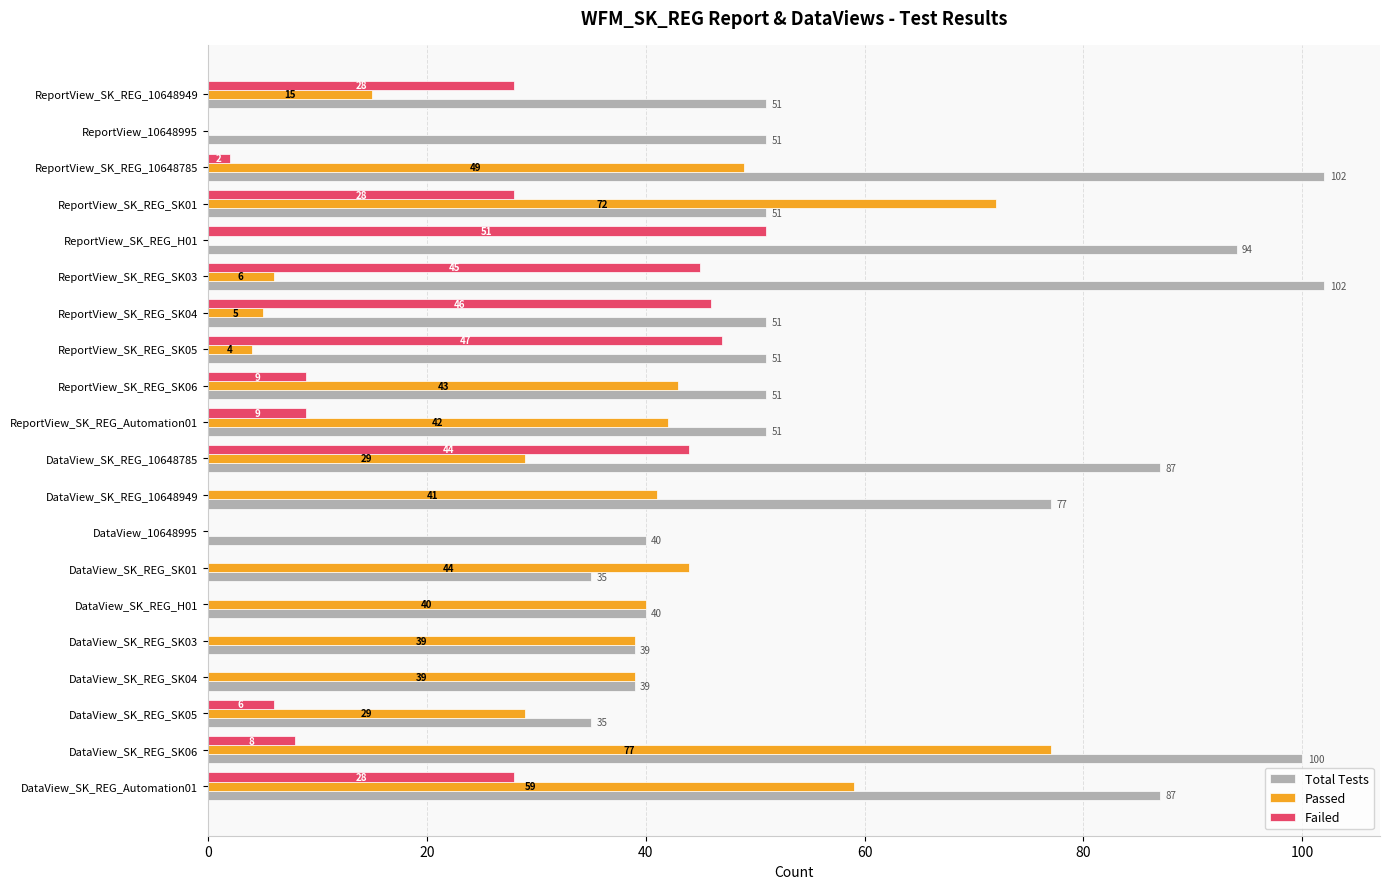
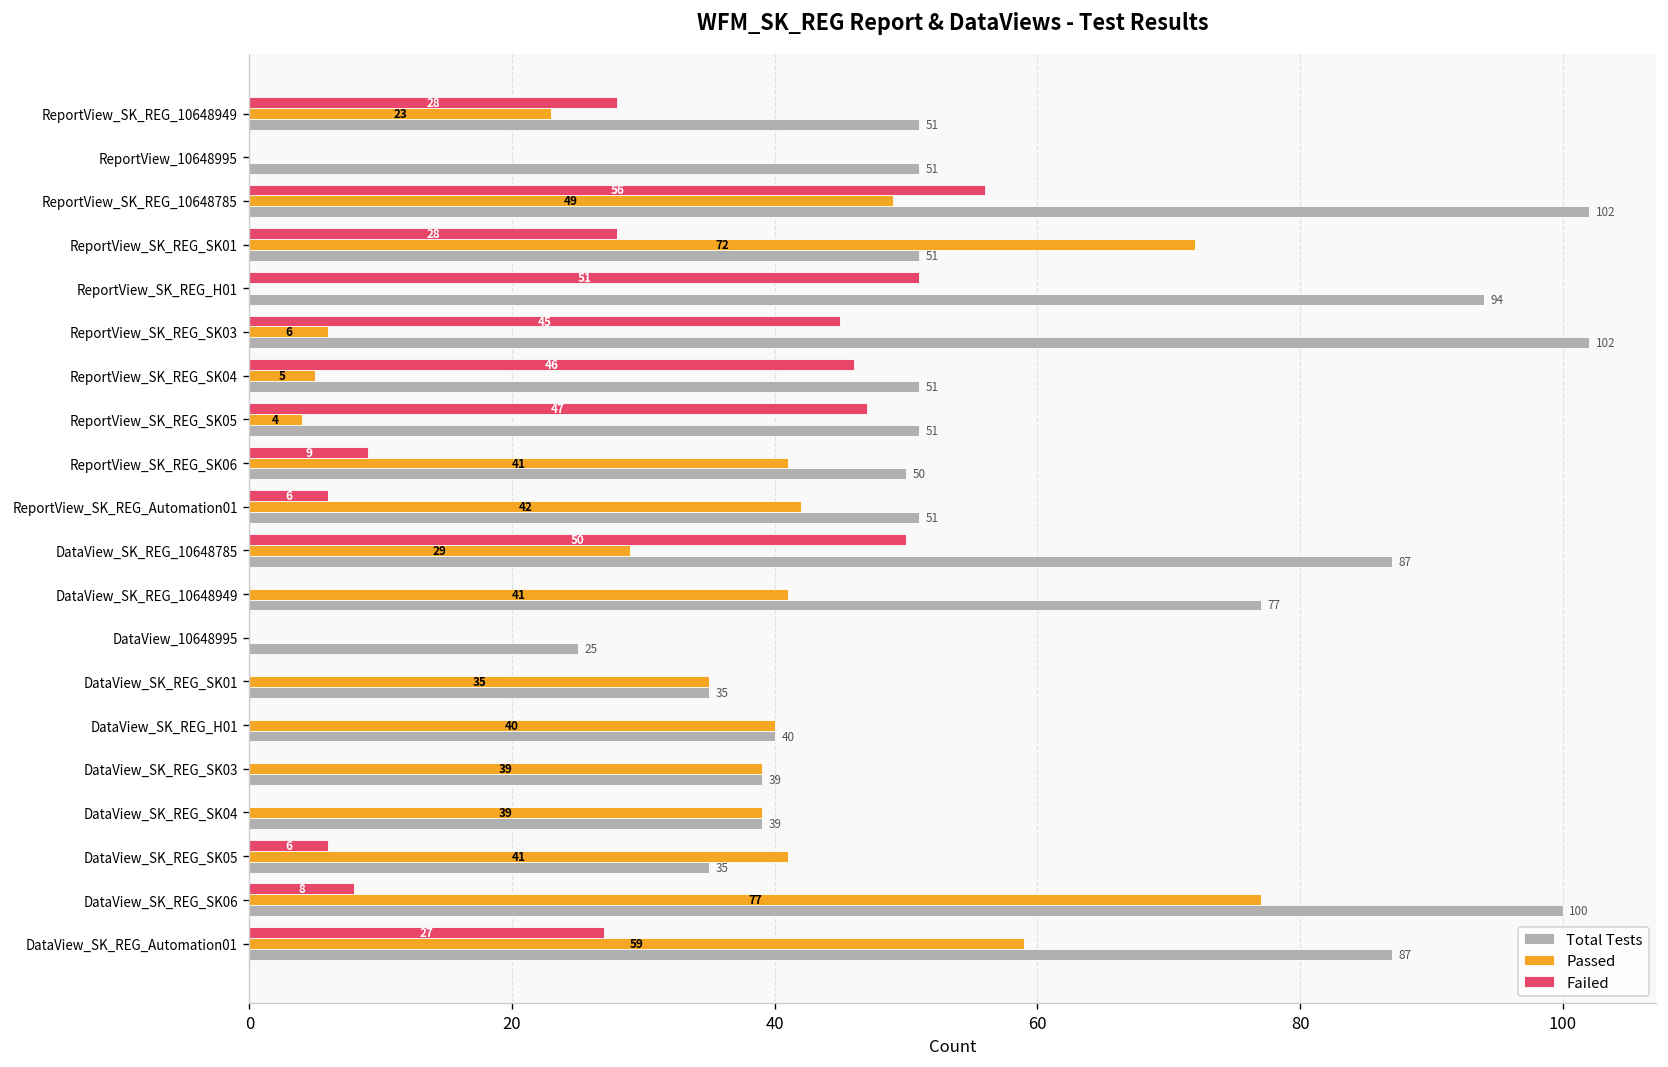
Passed, ReportView_SK_REG_10648949: 15 -> 23
Failed, ReportView_SK_REG_10648785: 2 -> 56
Passed, ReportView_SK_REG_SK06: 43 -> 41
Total Tests, ReportView_SK_REG_SK06: 51 -> 50
Failed, ReportView_SK_REG_Automation01: 9 -> 6
Failed, DataView_SK_REG_10648785: 44 -> 50
Total Tests, DataView_10648995: 40 -> 25
Passed, DataView_SK_REG_SK01: 44 -> 35
Passed, DataView_SK_REG_SK05: 29 -> 41
Failed, DataView_SK_REG_Automation01: 28 -> 27
